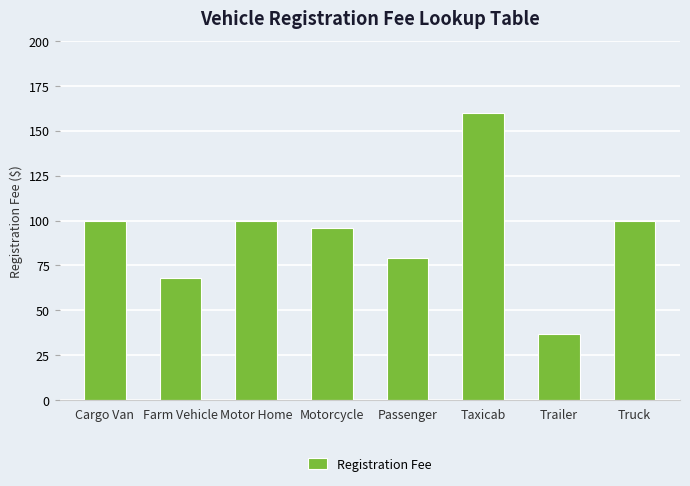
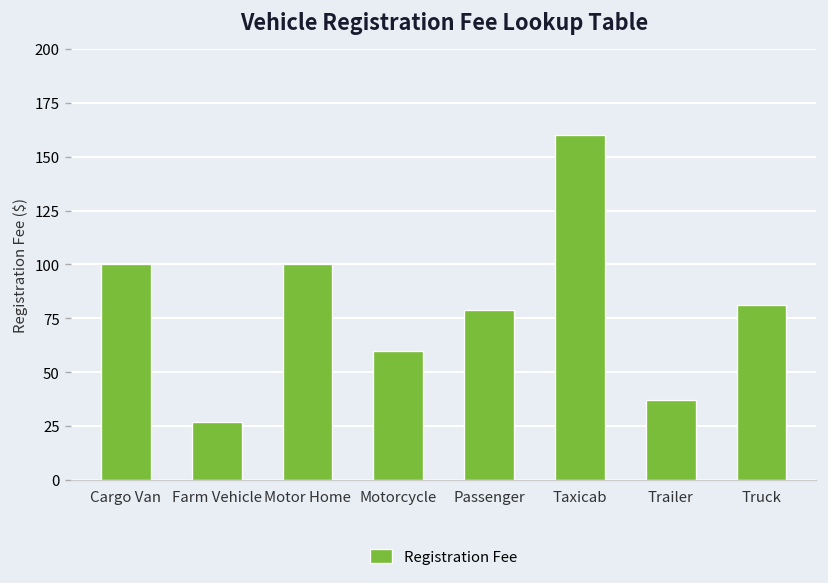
Farm Vehicle: 68 -> 27
Motorcycle: 96 -> 60
Truck: 100 -> 81
